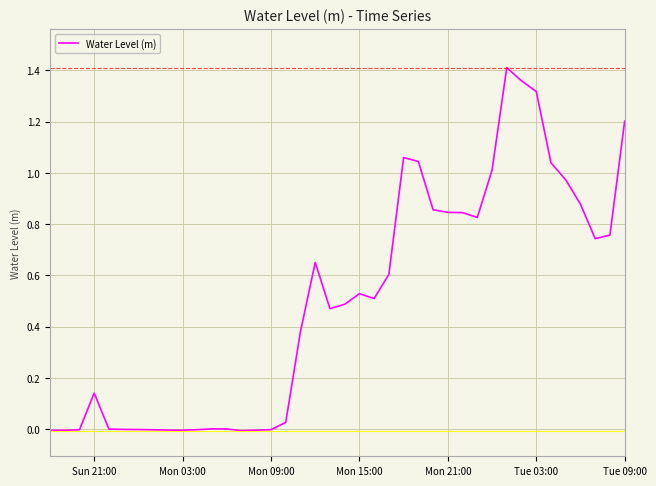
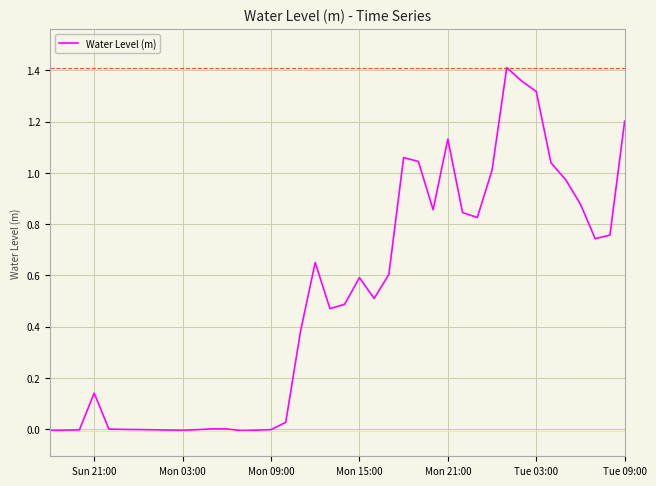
Mon 15:00: 0.53 -> 0.59
Mon 21:00: 0.85 -> 1.13
